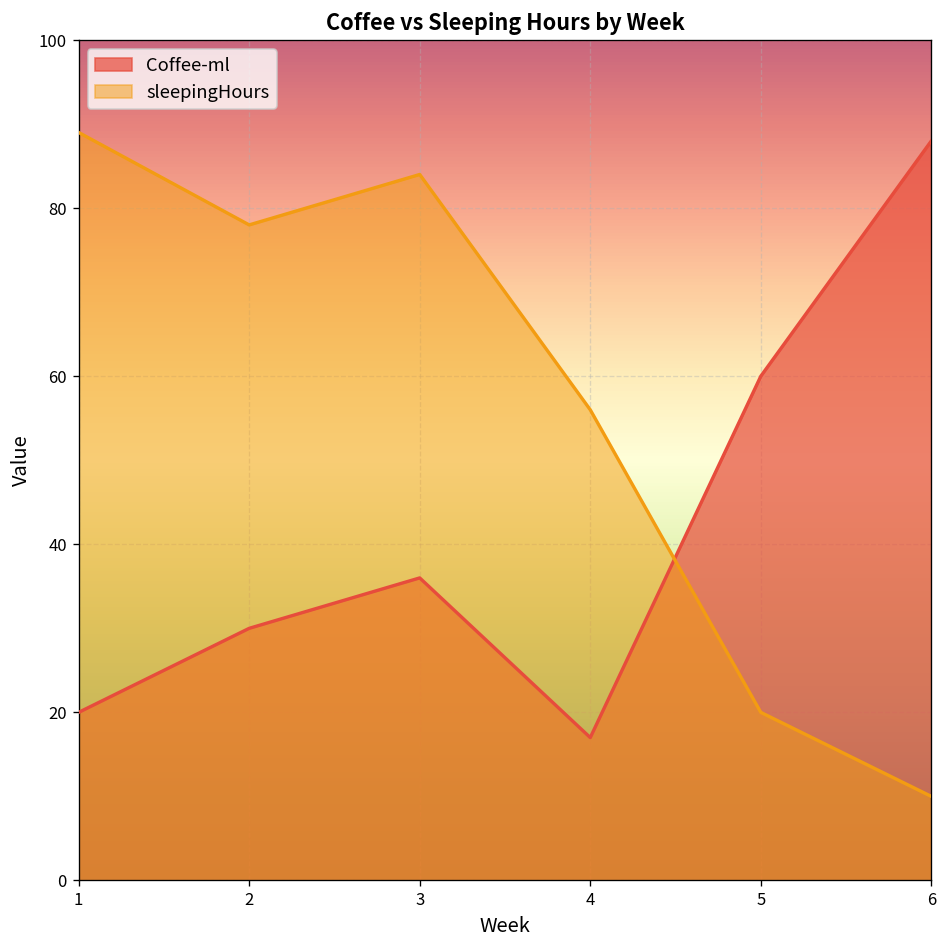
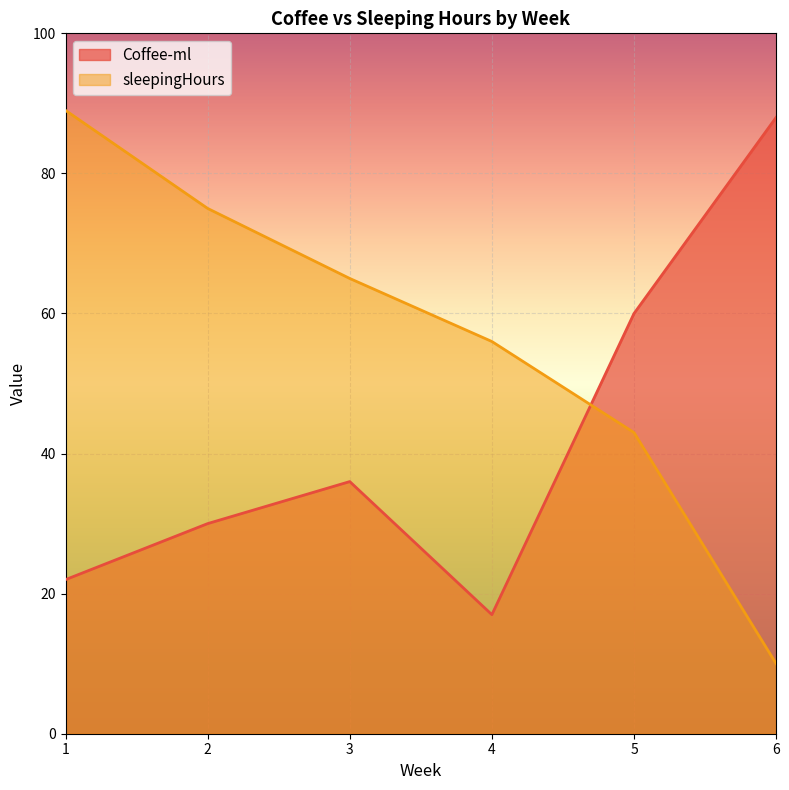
Coffee-ml, 1: 20 -> 22
sleepingHours, 2: 78 -> 75
sleepingHours, 3: 84 -> 65
sleepingHours, 5: 20 -> 43
